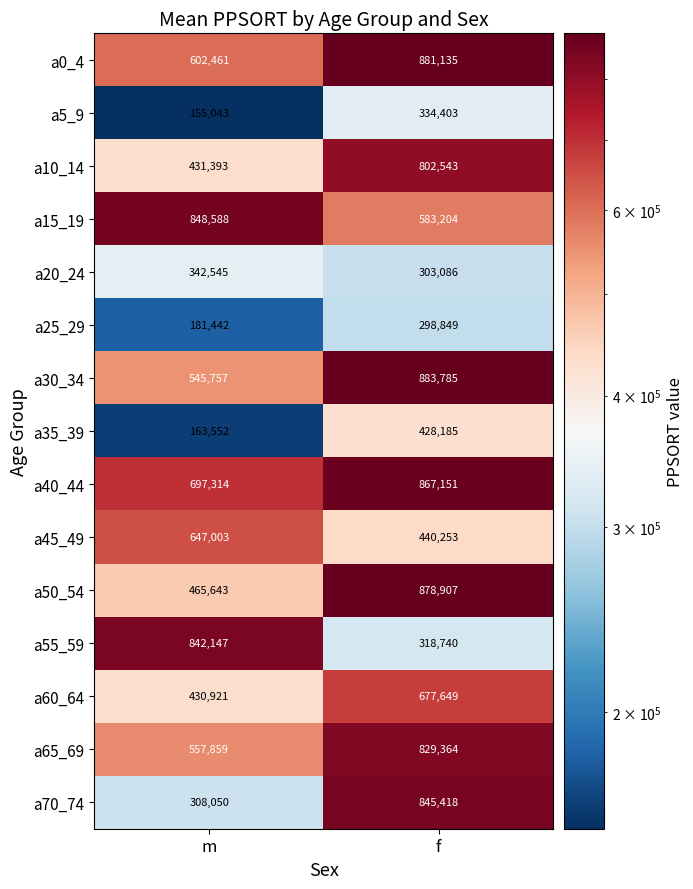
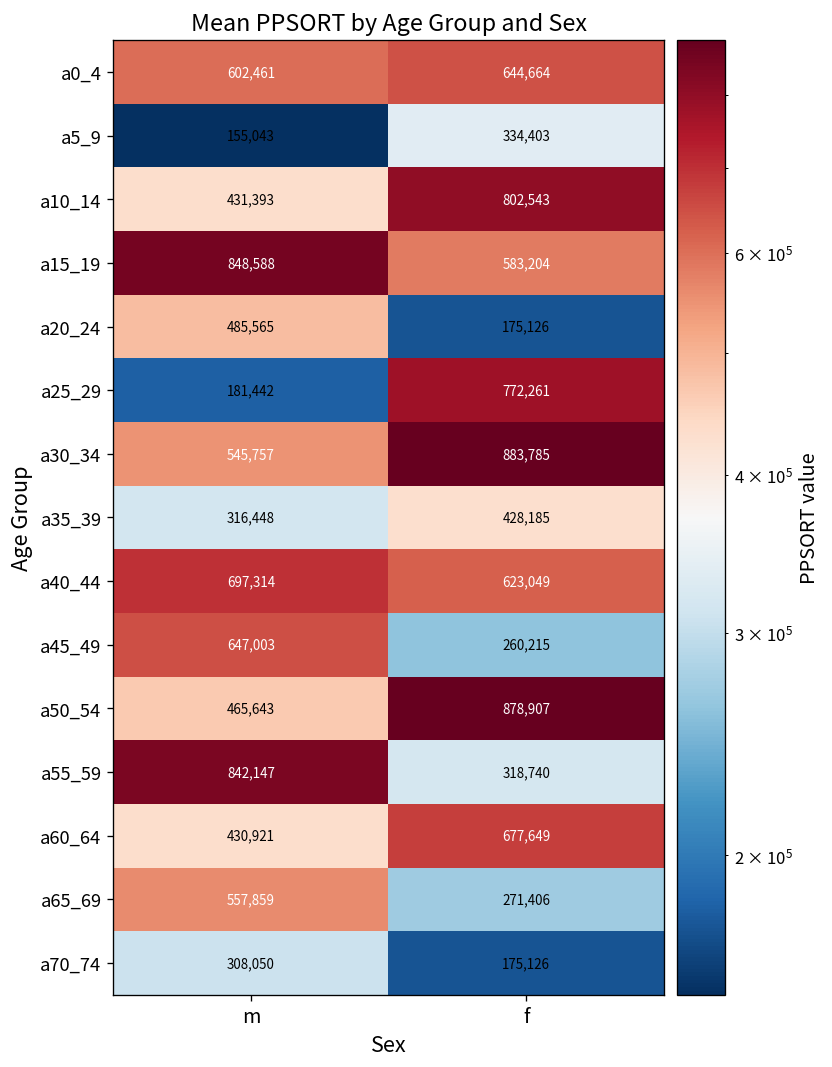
a0_4, f: 881,135 -> 644,664
a20_24, m: 342,545 -> 485,565
a20_24, f: 303,086 -> 175,126
a25_29, f: 298,849 -> 772,261
a35_39, m: 163,552 -> 316,448
a40_44, f: 867,151 -> 623,049
a45_49, f: 440,253 -> 260,215
a65_69, f: 829,364 -> 271,406
a70_74, f: 845,418 -> 175,126
